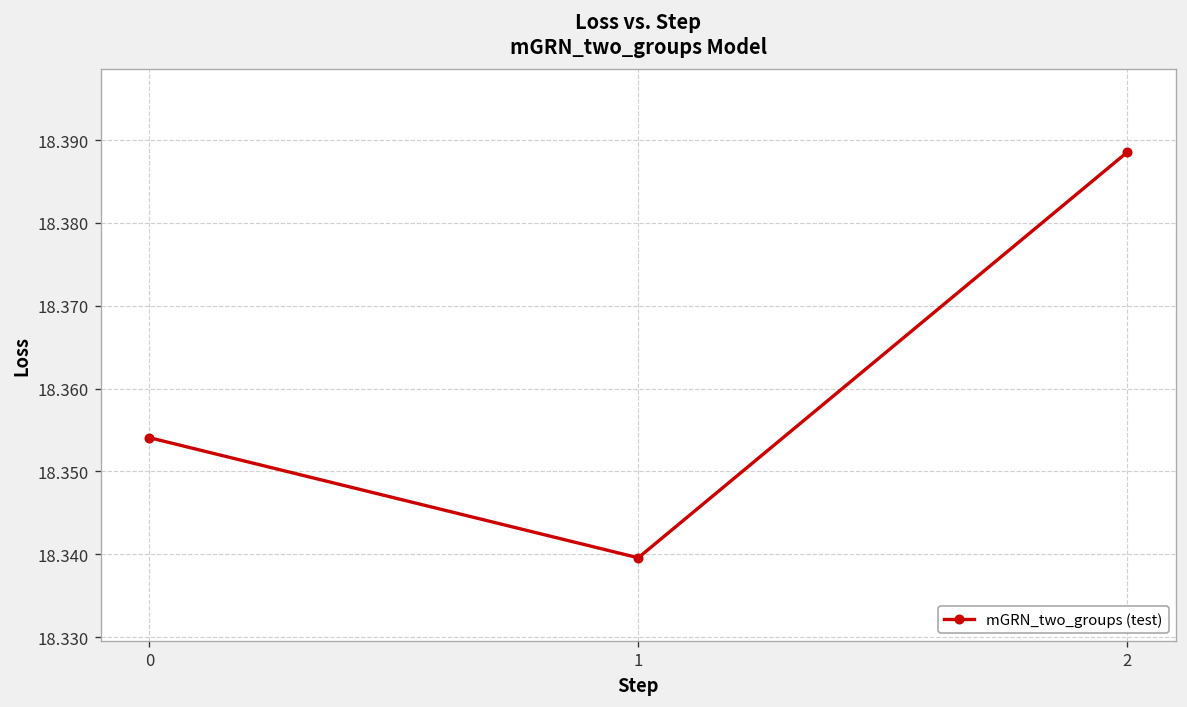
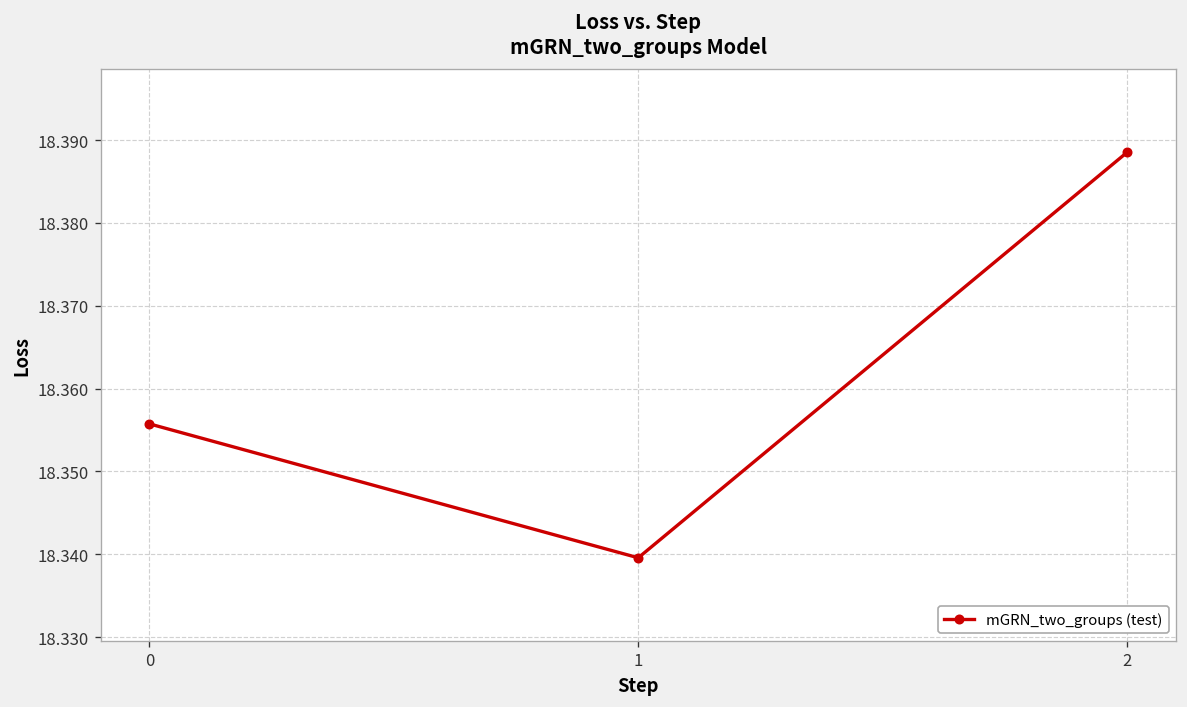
0: 18.354 -> 18.356
